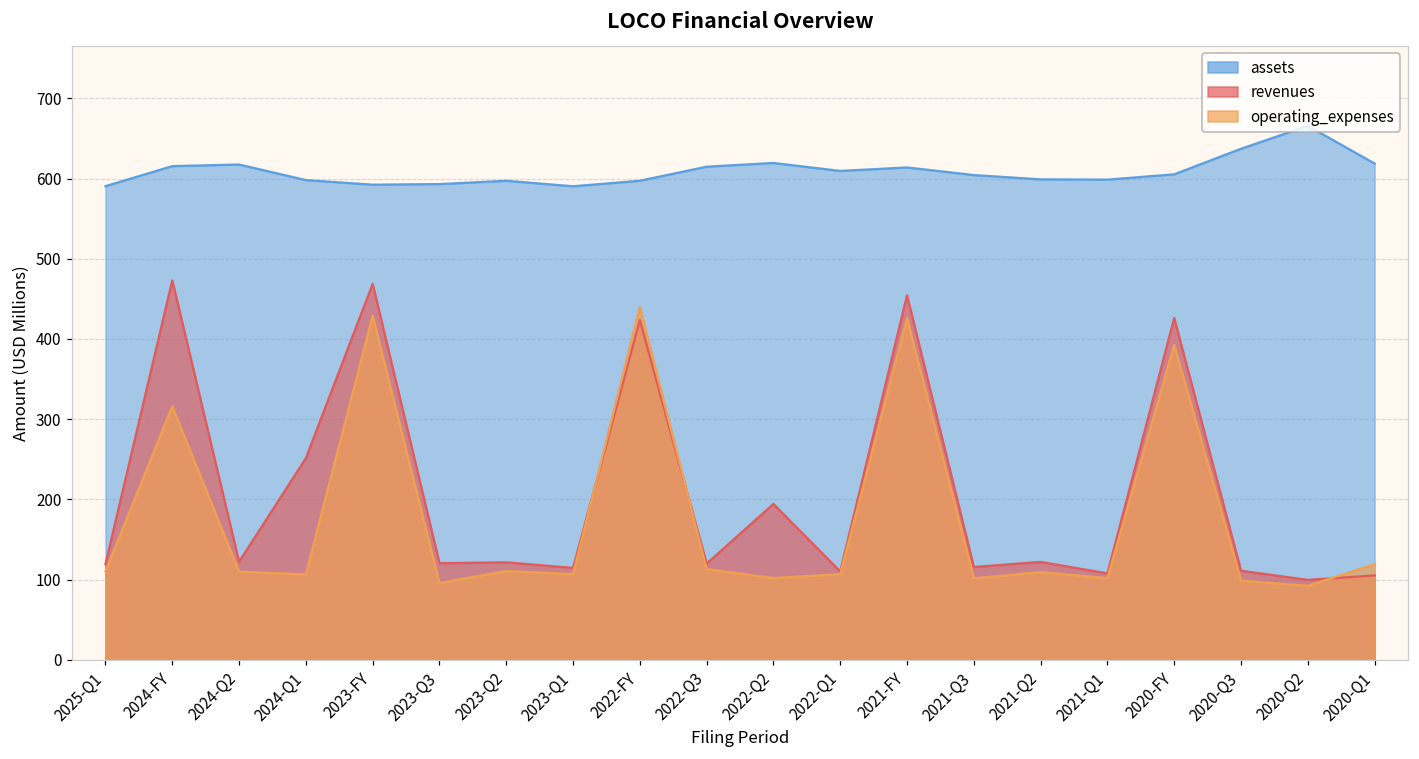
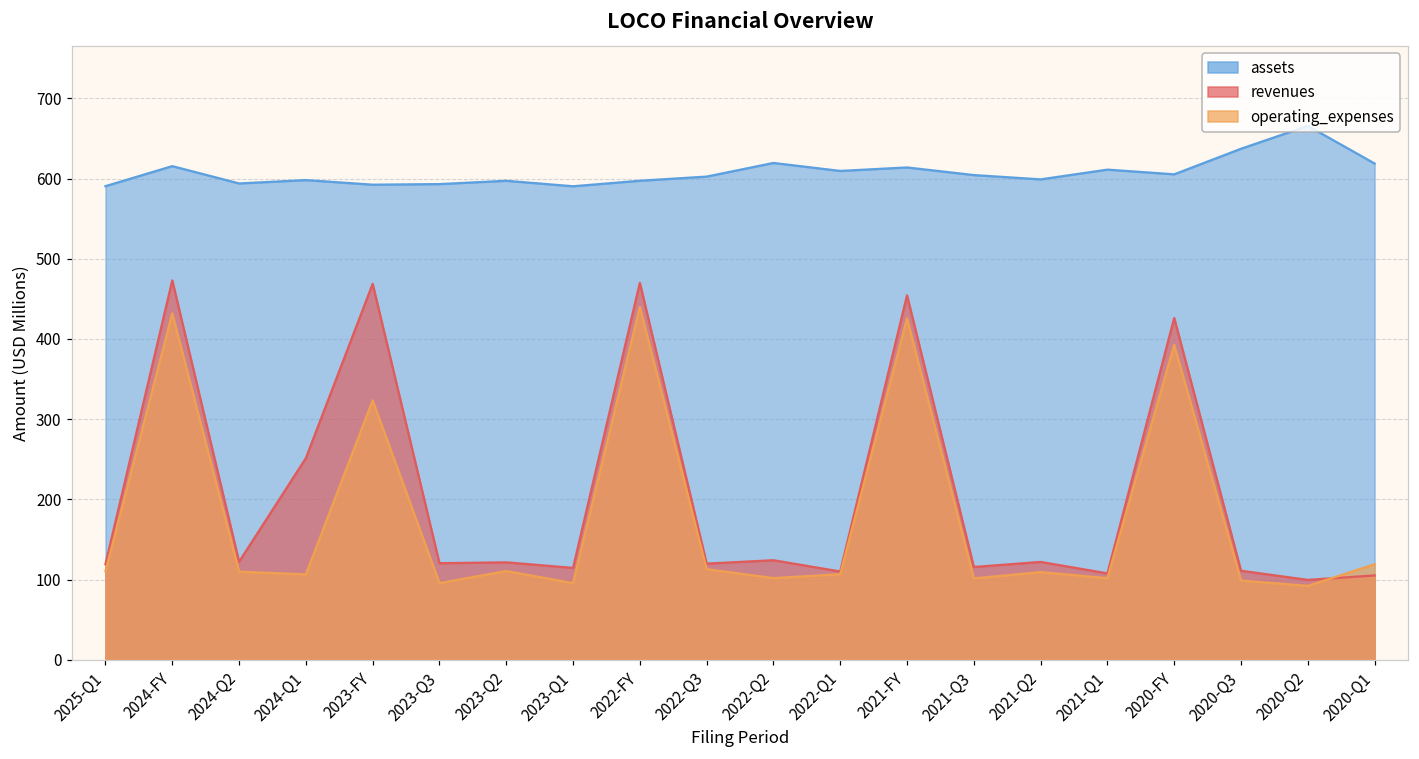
operating_expenses, 2024-FY: 320 -> 430
assets, 2024-Q2: 620 -> 590
operating_expenses, 2023-FY: 430 -> 320
operating_expenses, 2023-Q1: 110 -> 100
revenues, 2022-FY: 420 -> 470
assets, 2022-Q3: 610 -> 600
revenues, 2022-Q2: 190 -> 120
assets, 2021-Q1: 600 -> 610
